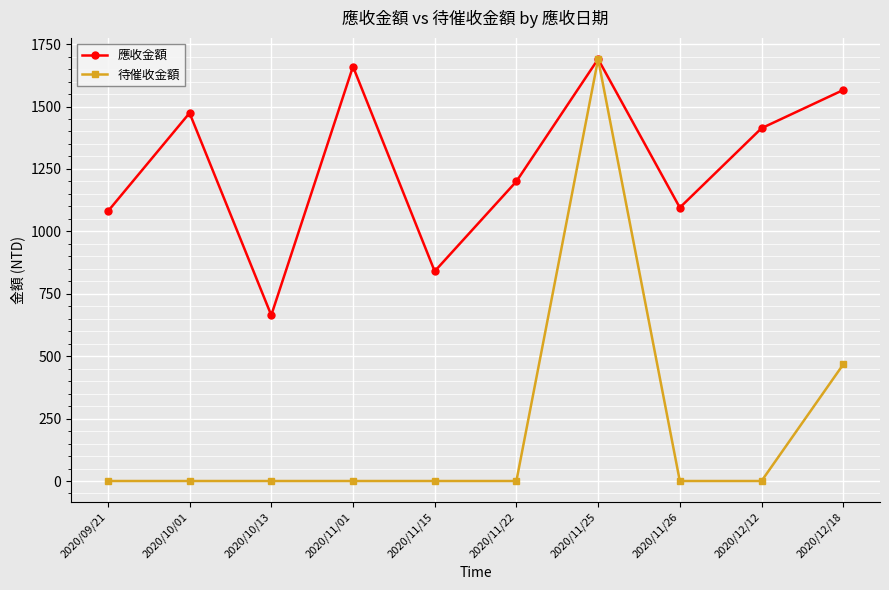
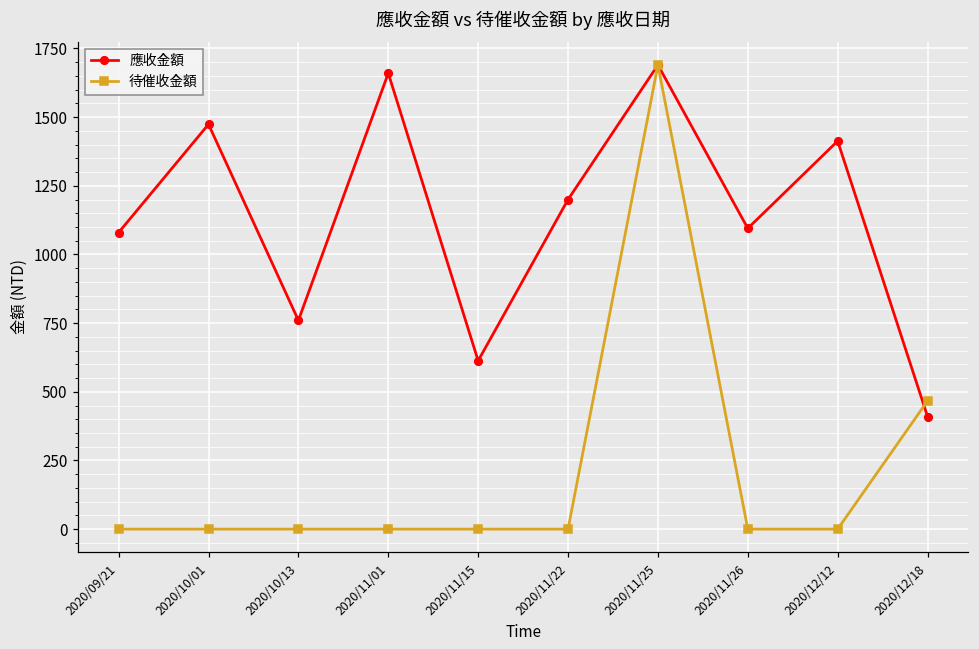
應收金額, 2020/10/13: 660 -> 760
應收金額, 2020/11/15: 840 -> 610
應收金額, 2020/12/18: 1570 -> 410
